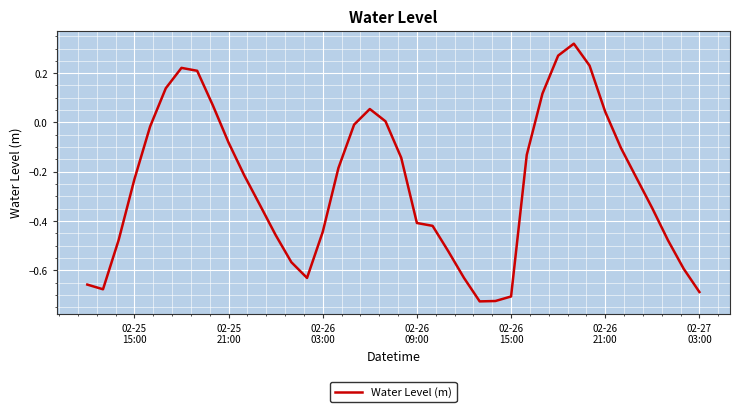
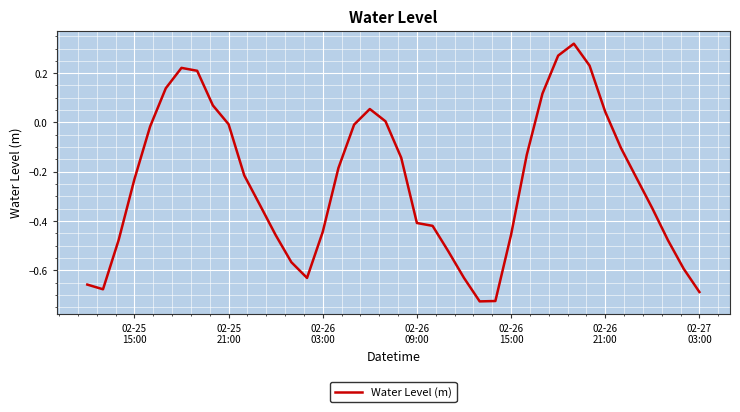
02-25 21:00: -0.08 -> -0.01
02-26 15:00: -0.71 -> -0.46
